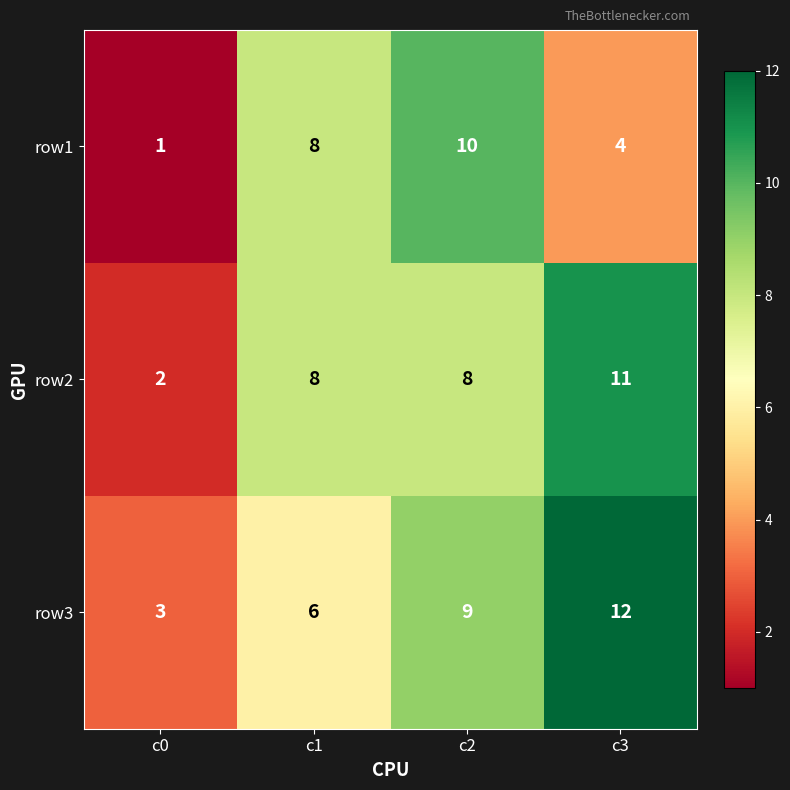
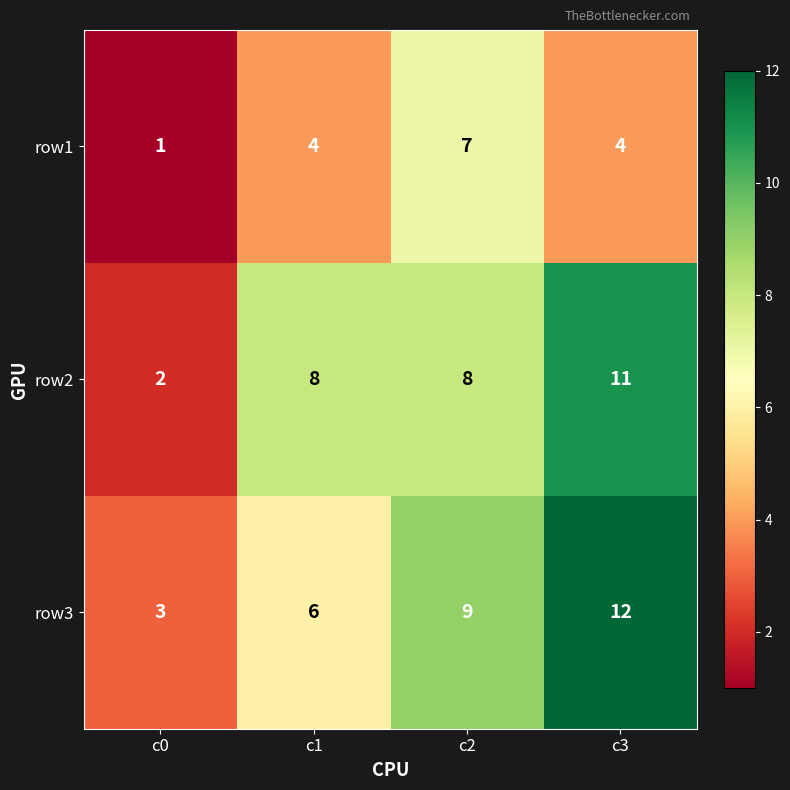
row1, c1: 8 -> 4
row1, c2: 10 -> 7
